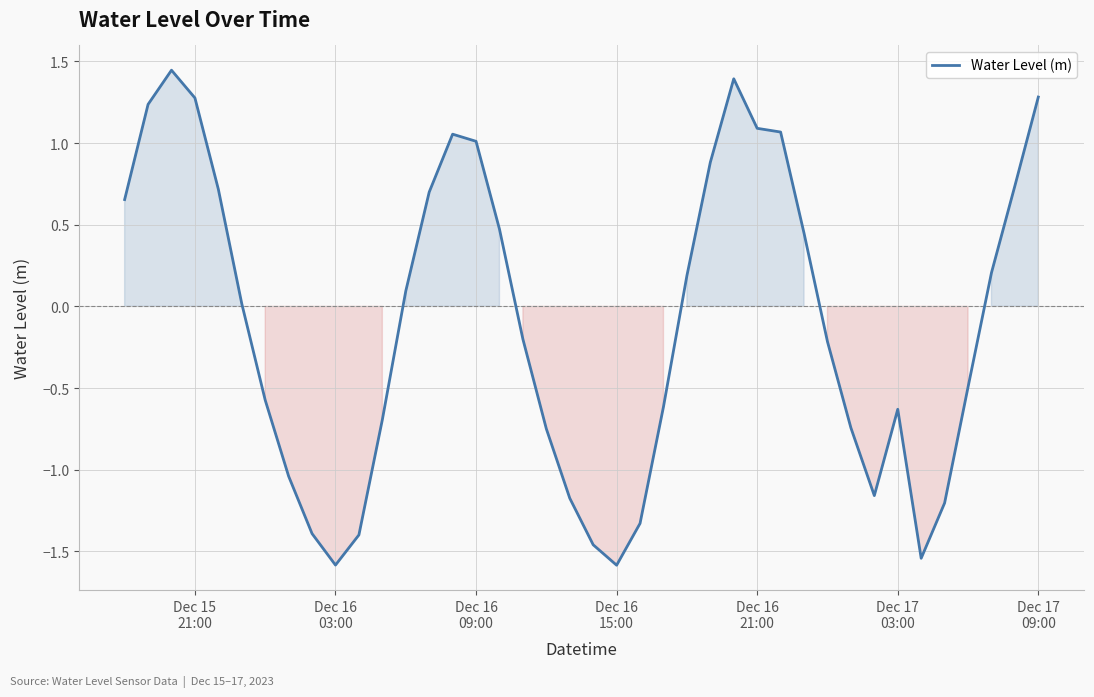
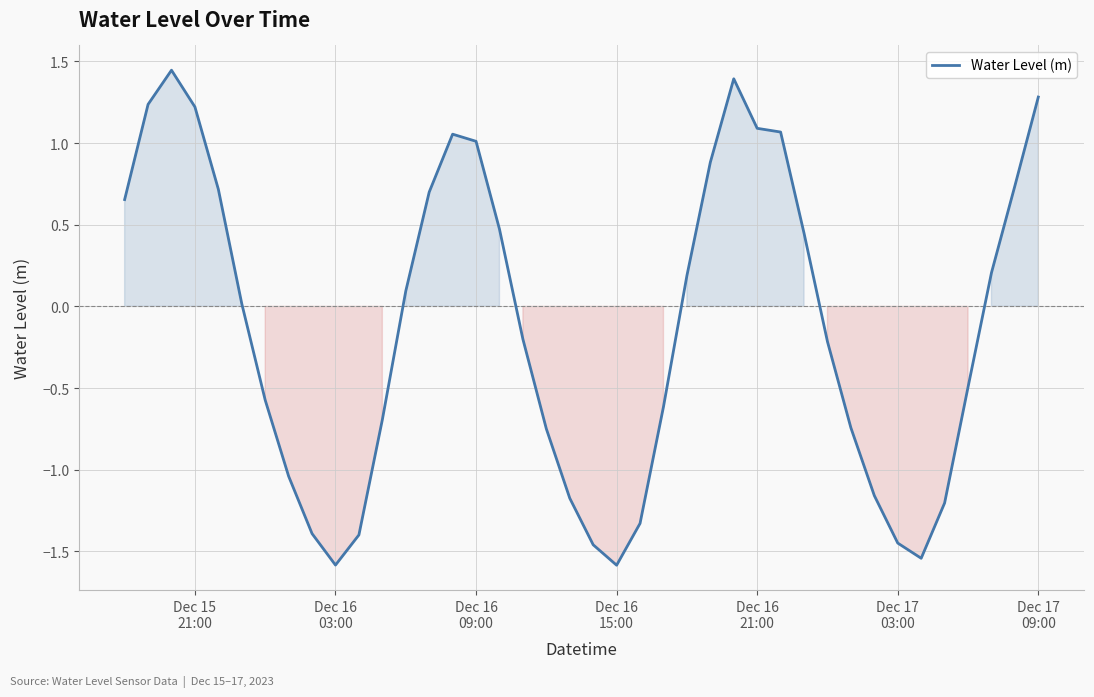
Dec 15 21:00: 1.28 -> 1.22
Dec 17 03:00: -0.63 -> -1.45
